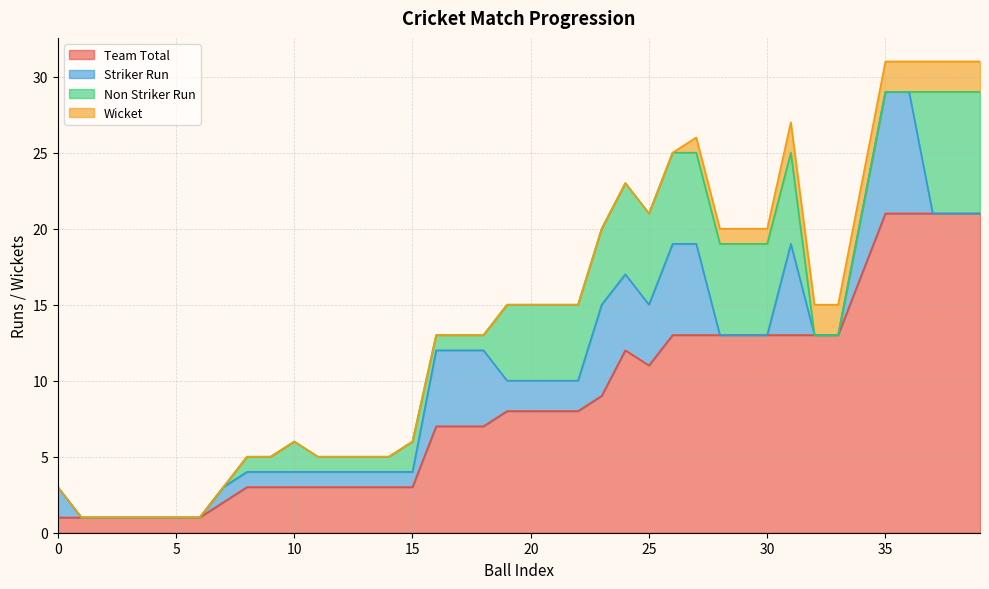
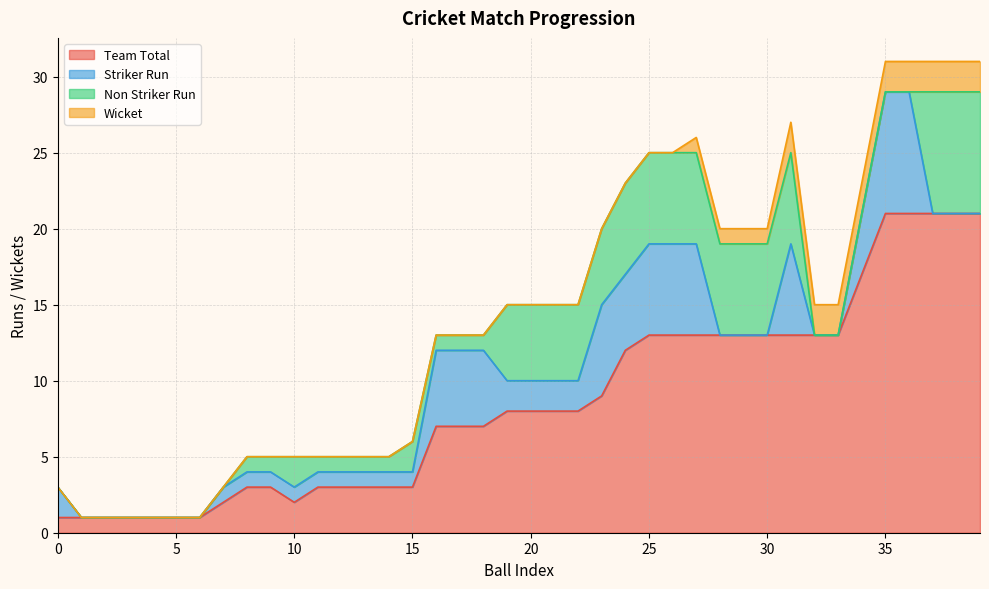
Team Total, 10: 3 -> 2
Team Total, 25: 11 -> 13
Striker Run, 25: 4 -> 6
